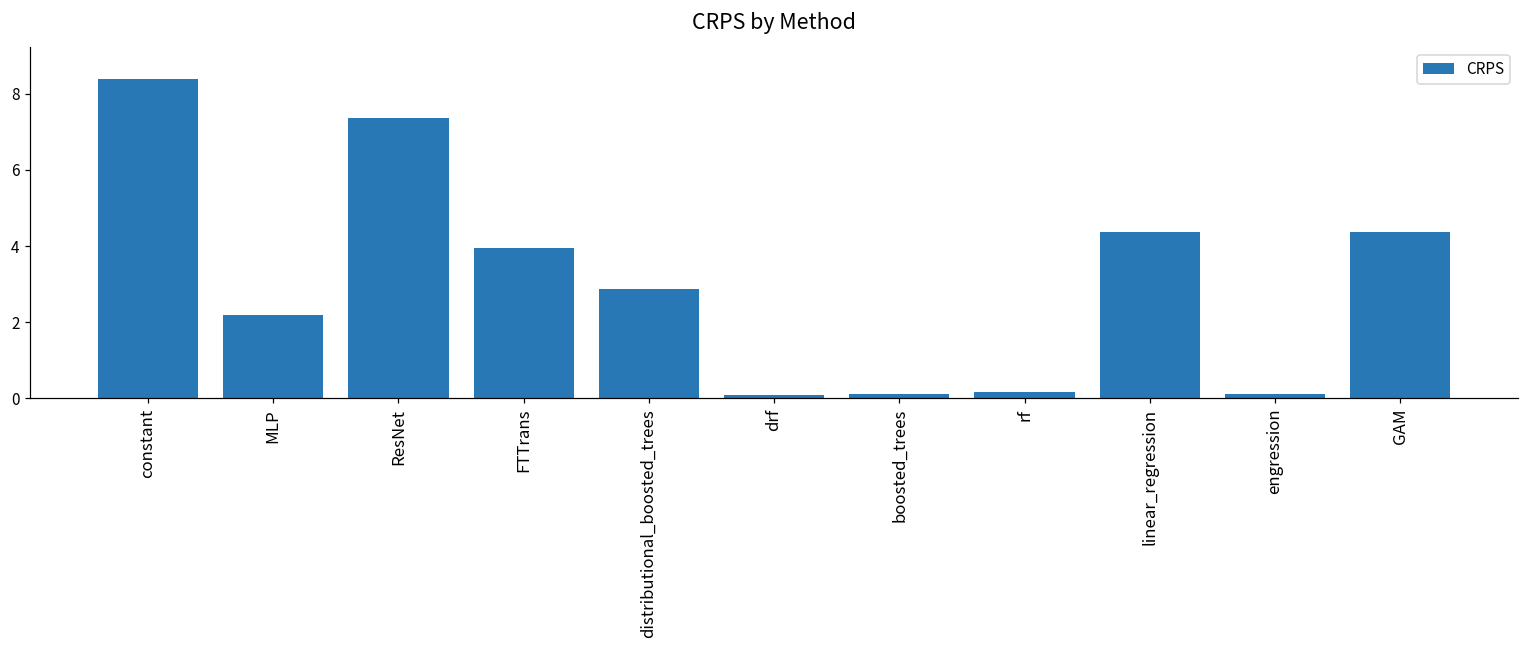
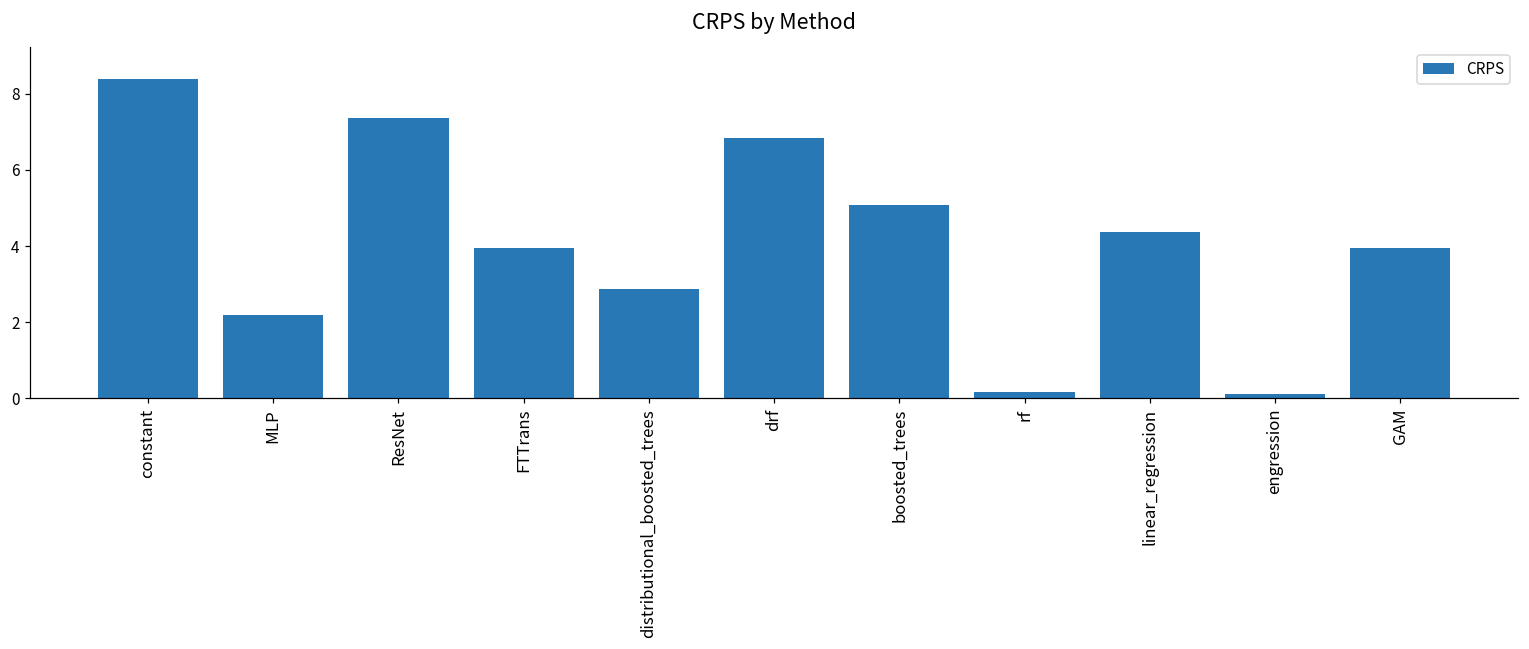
drf: 0.1 -> 6.8
boosted_trees: 0.1 -> 5.1
GAM: 4.4 -> 4.0
